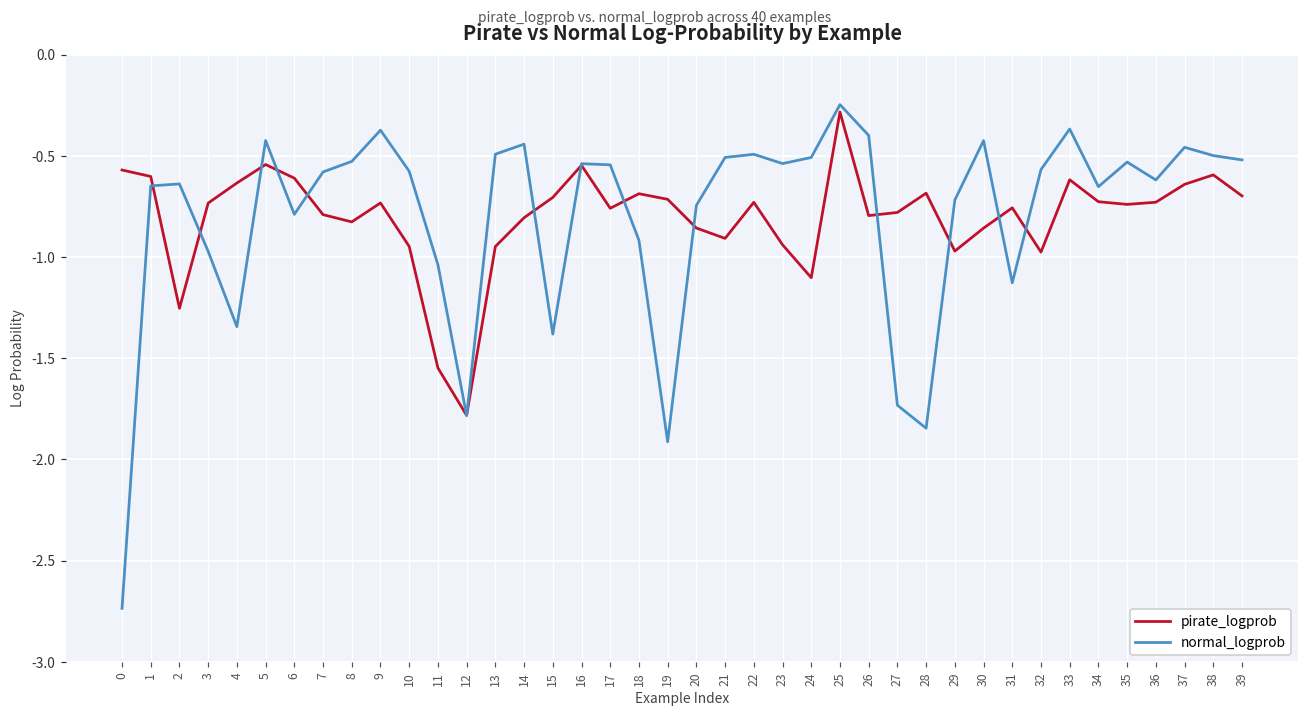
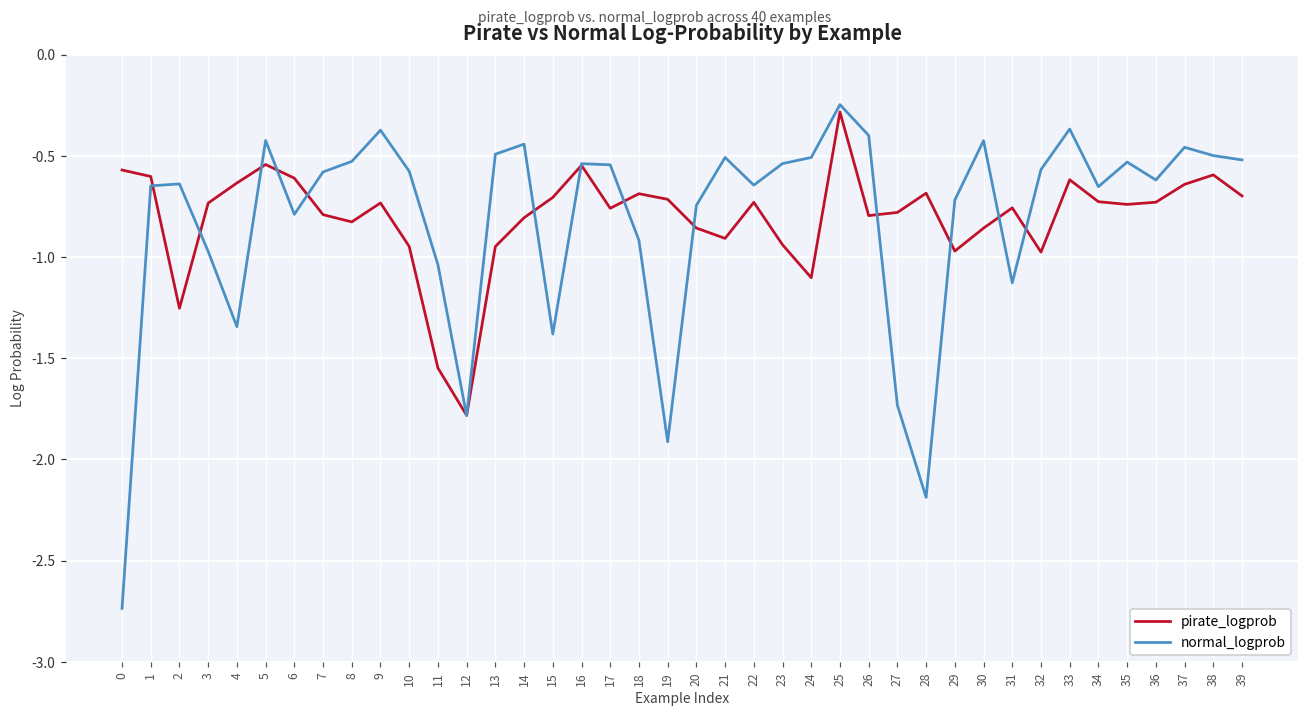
normal_logprob, 22: -0.49 -> -0.64
normal_logprob, 28: -1.85 -> -2.19
